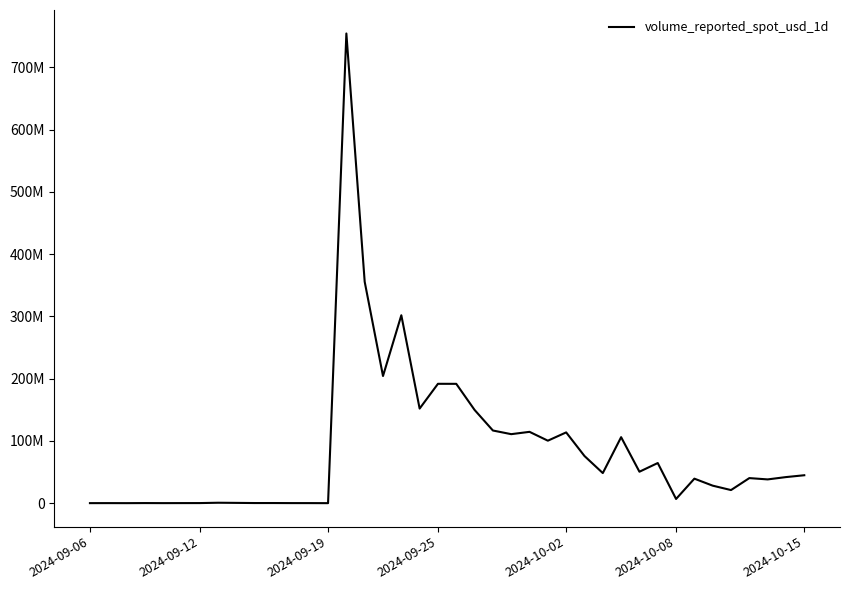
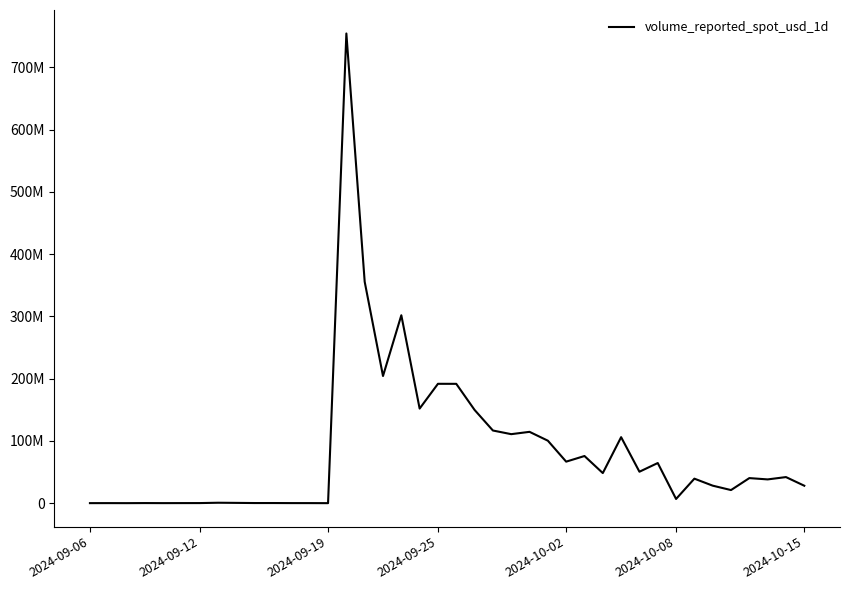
2024-10-02: 110000000 -> 70000000
2024-10-15: 40000000 -> 30000000
